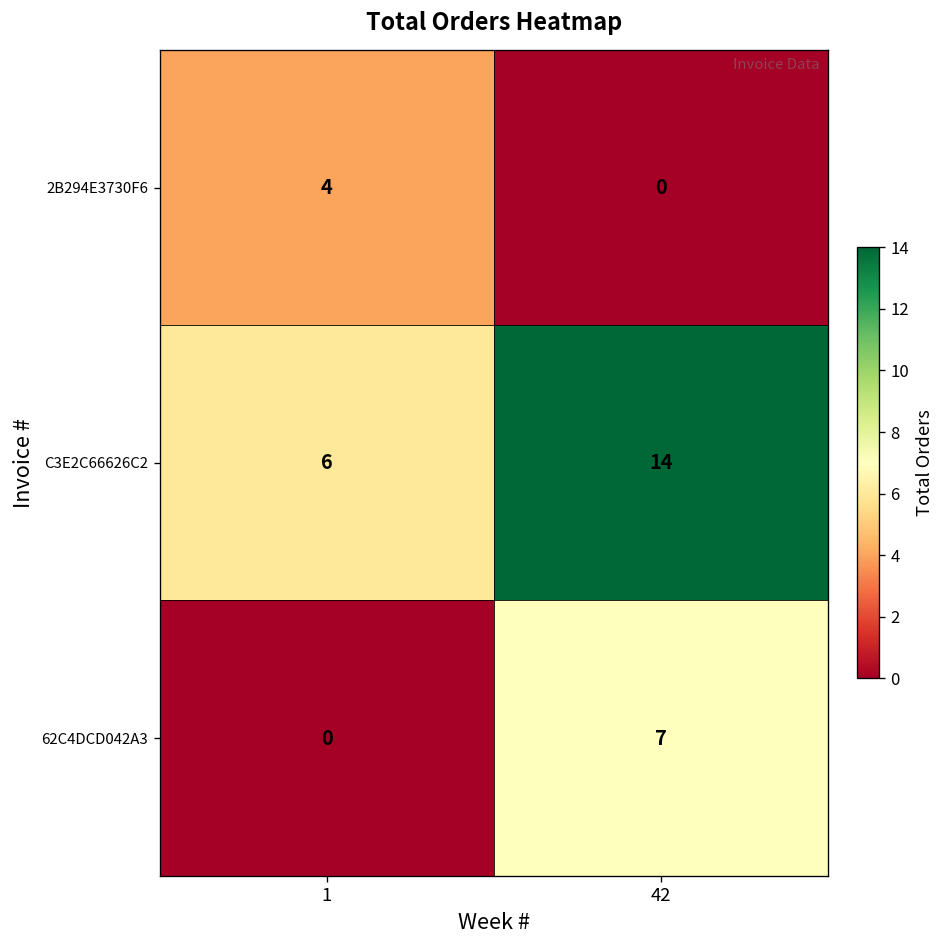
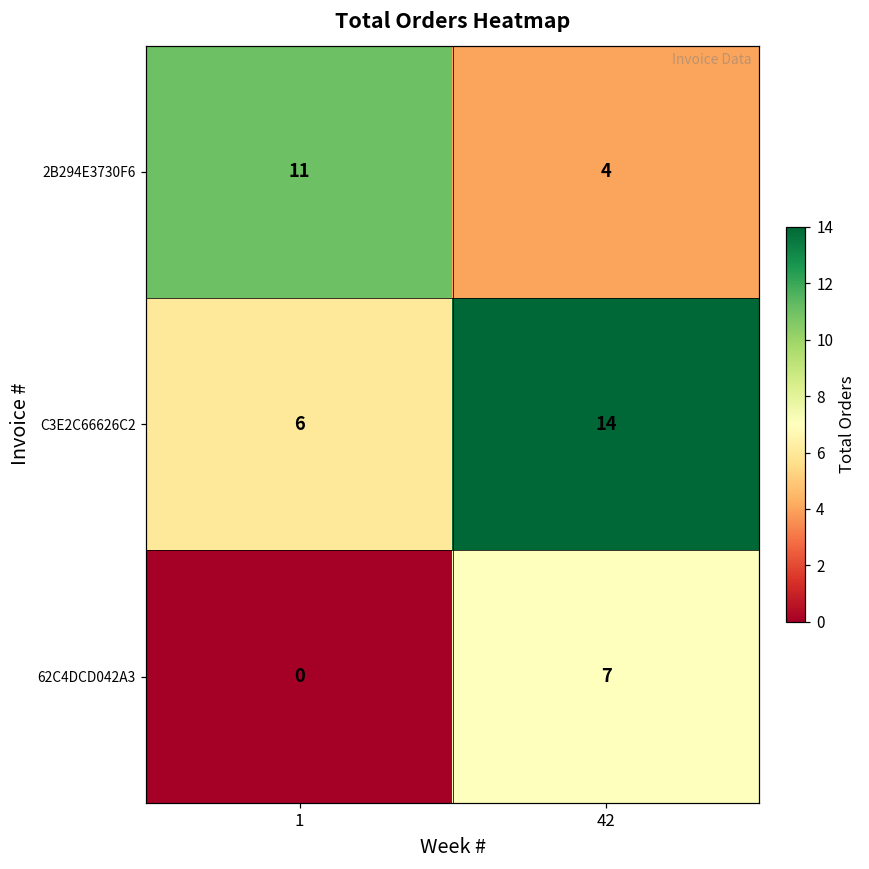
2B294E3730F6, 1: 4 -> 11
2B294E3730F6, 42: 0 -> 4
